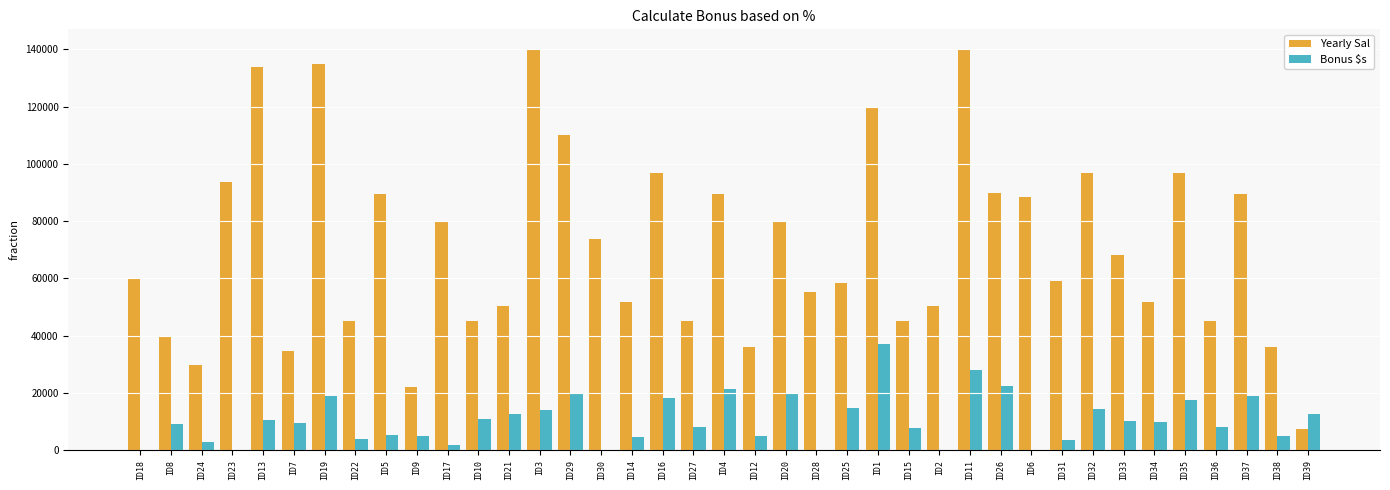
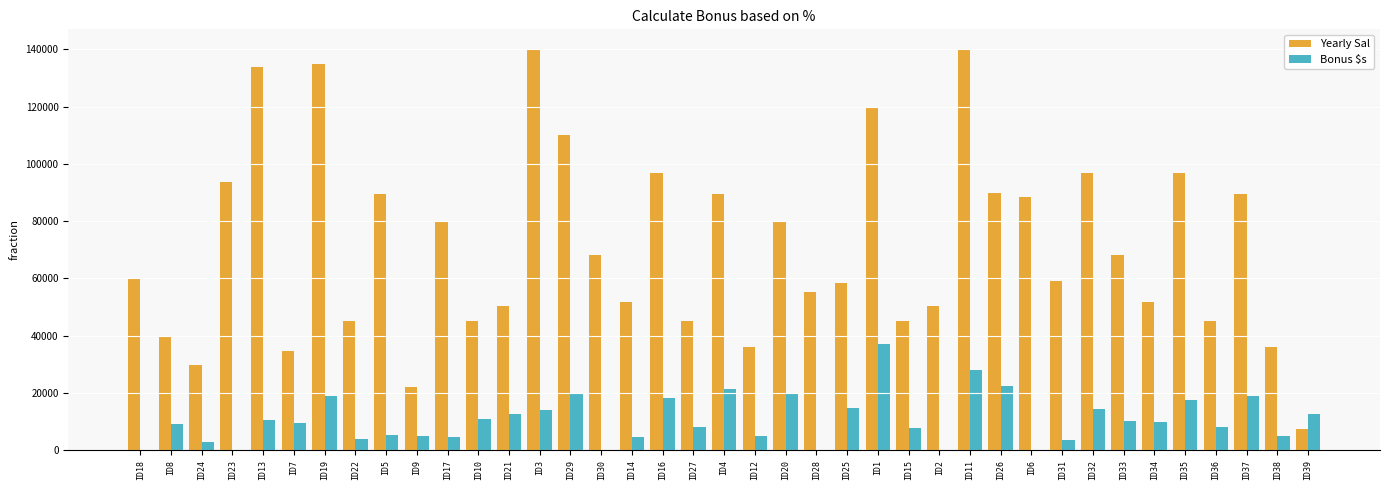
Bonus $s, ID17: 2000 -> 5000
Yearly Sal, ID30: 74000 -> 68000
